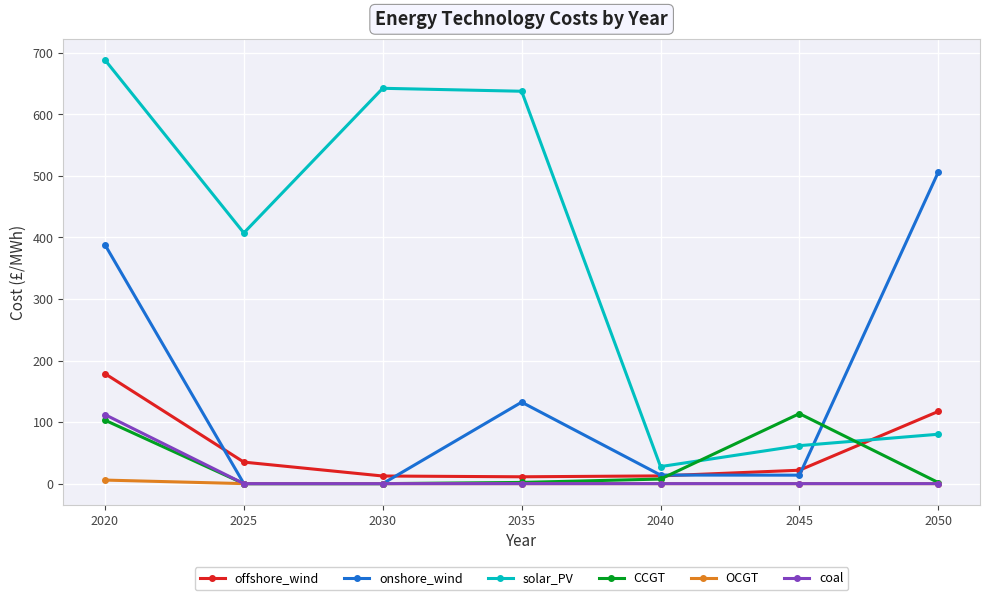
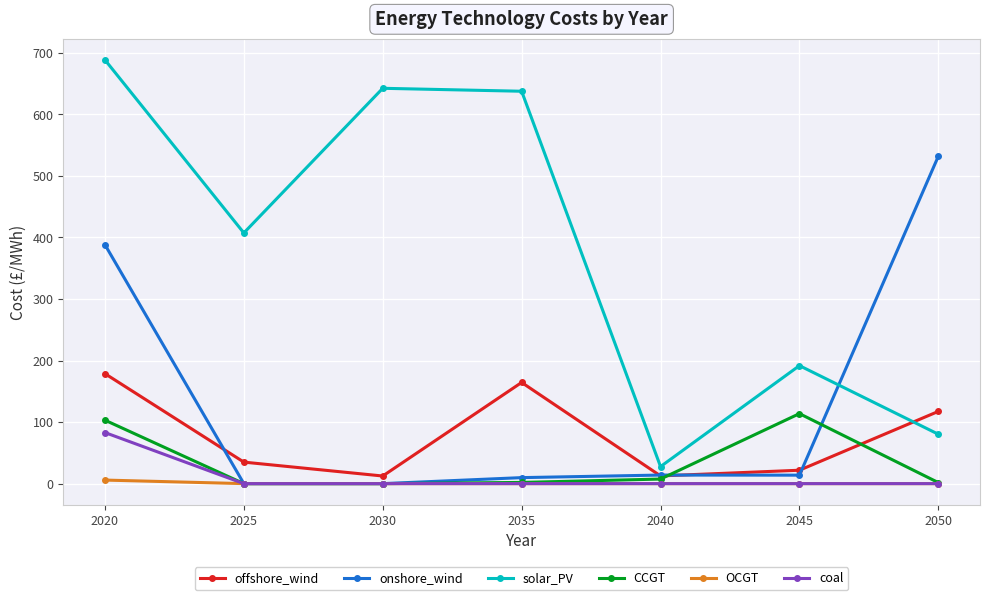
coal, 2020: 110 -> 80
offshore_wind, 2035: 10 -> 160
onshore_wind, 2035: 130 -> 10
solar_PV, 2045: 60 -> 190
onshore_wind, 2050: 510 -> 530
